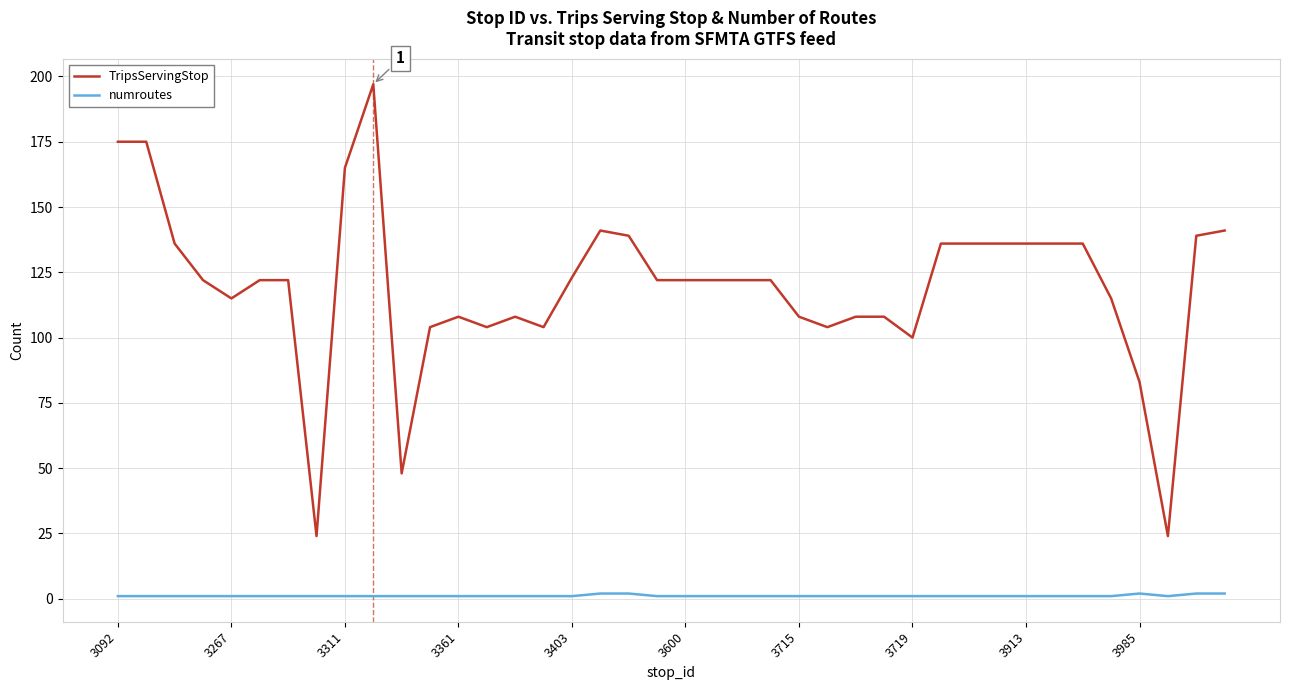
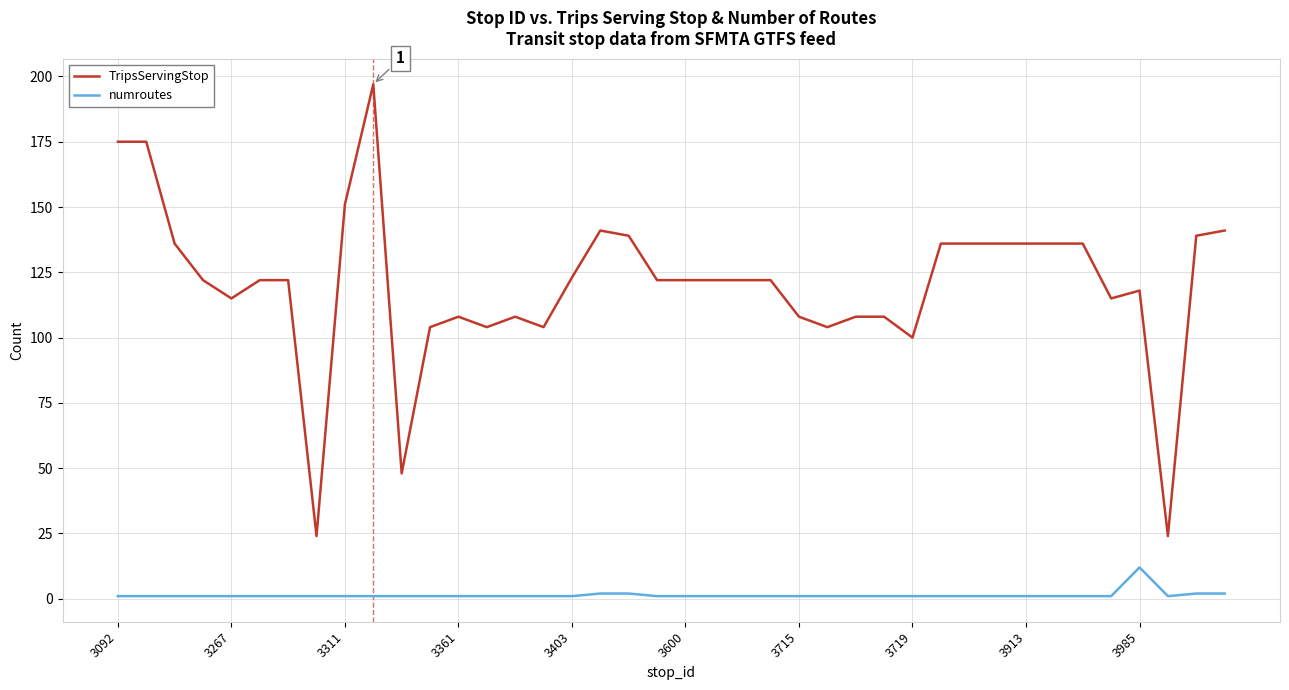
TripsServingStop, 3311: 165 -> 151
TripsServingStop, 3985: 83 -> 118
numroutes, 3985: 2 -> 12
